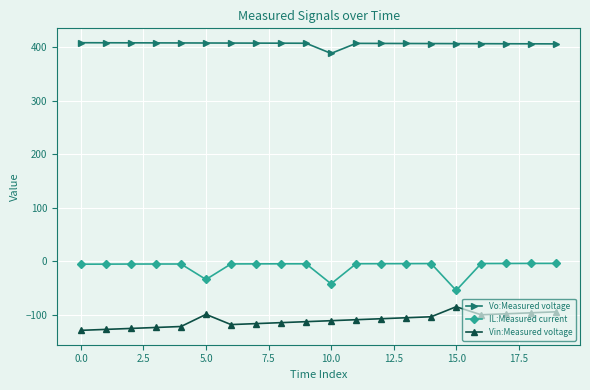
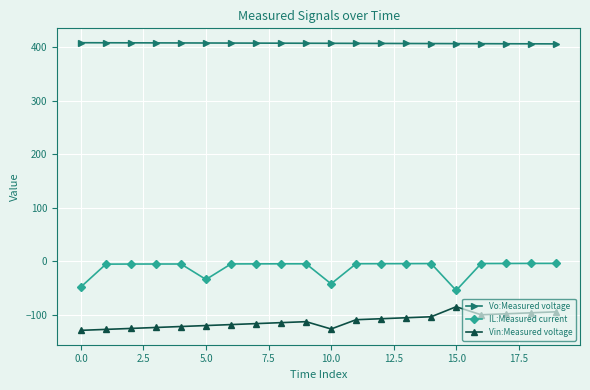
IL:Measured current, 0.0: -10 -> -50
Vin:Measured voltage, 5.0: -100 -> -120
Vo:Measured voltage, 10.0: 390 -> 410
Vin:Measured voltage, 10.0: -110 -> -130
